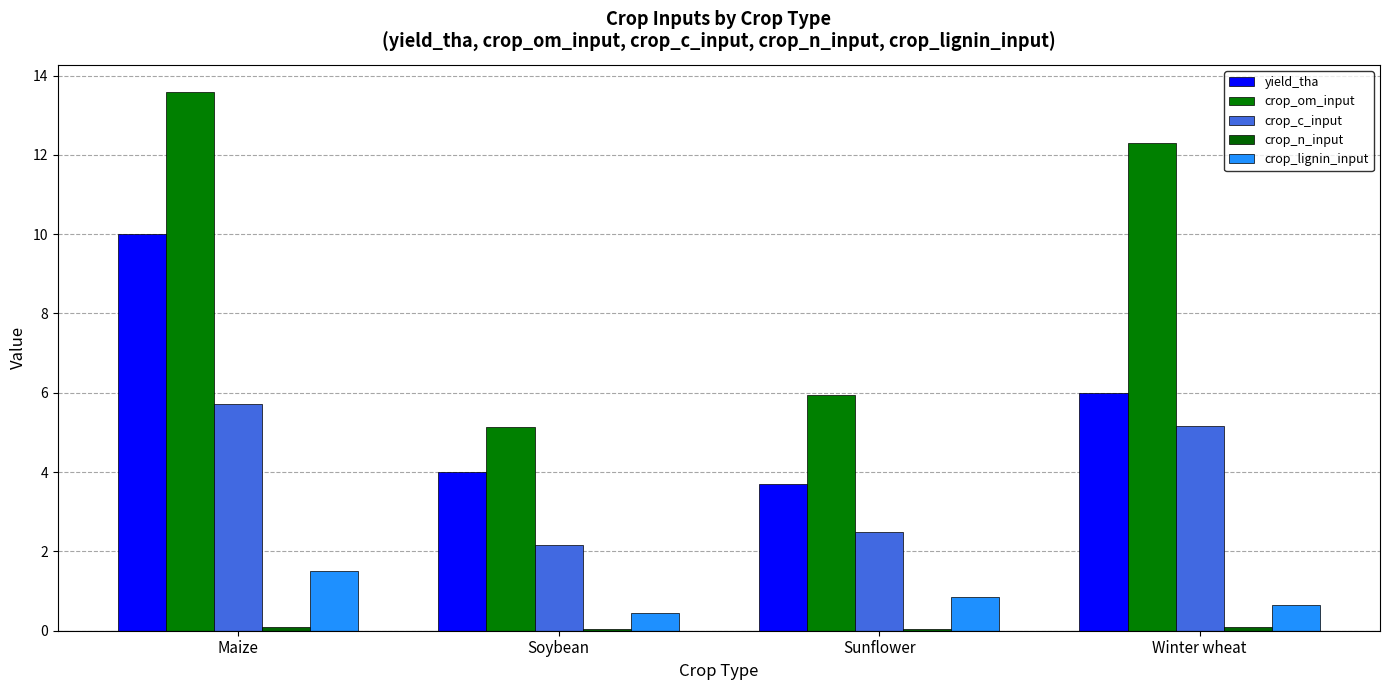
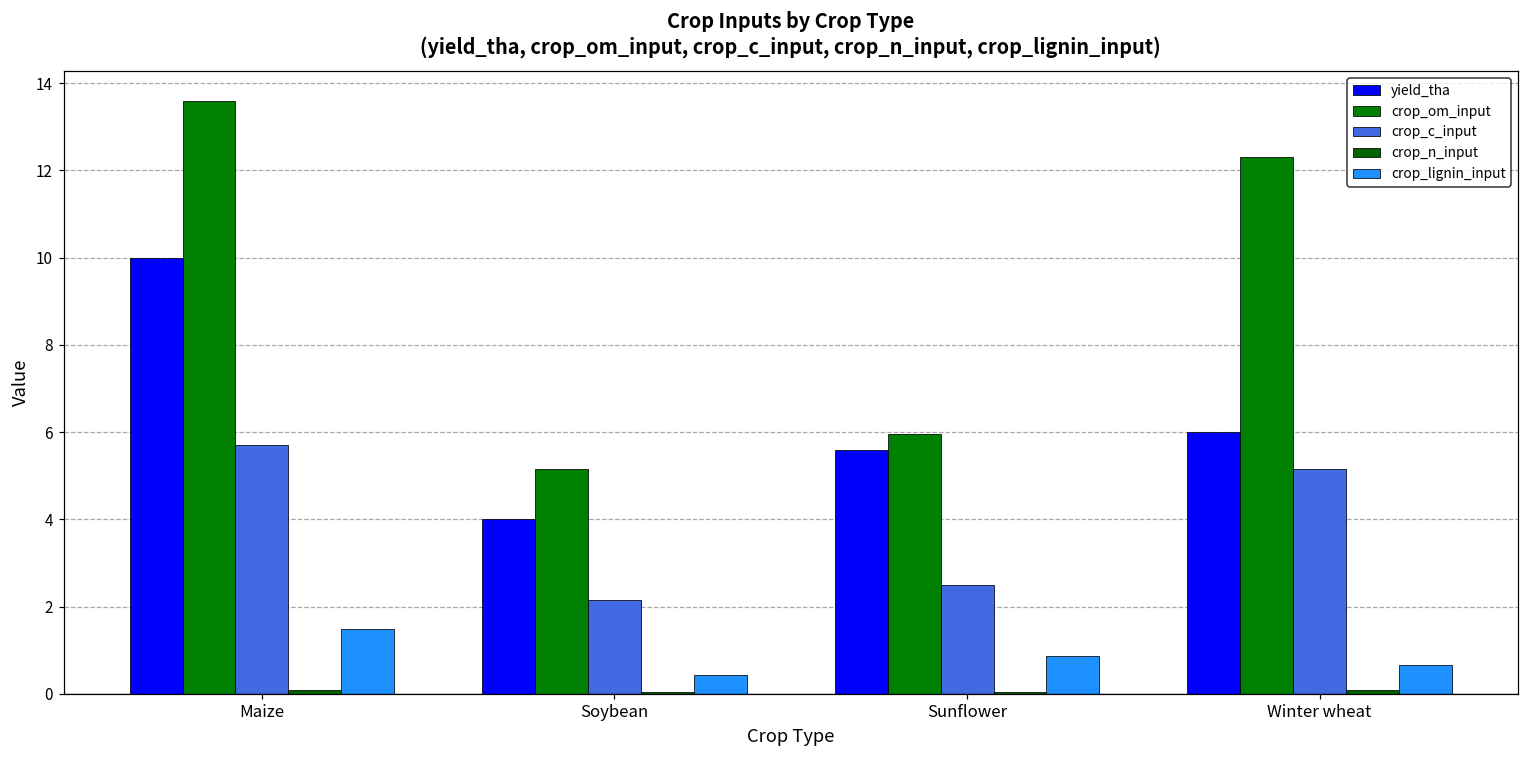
yield_tha, Sunflower: 3.7 -> 5.6
